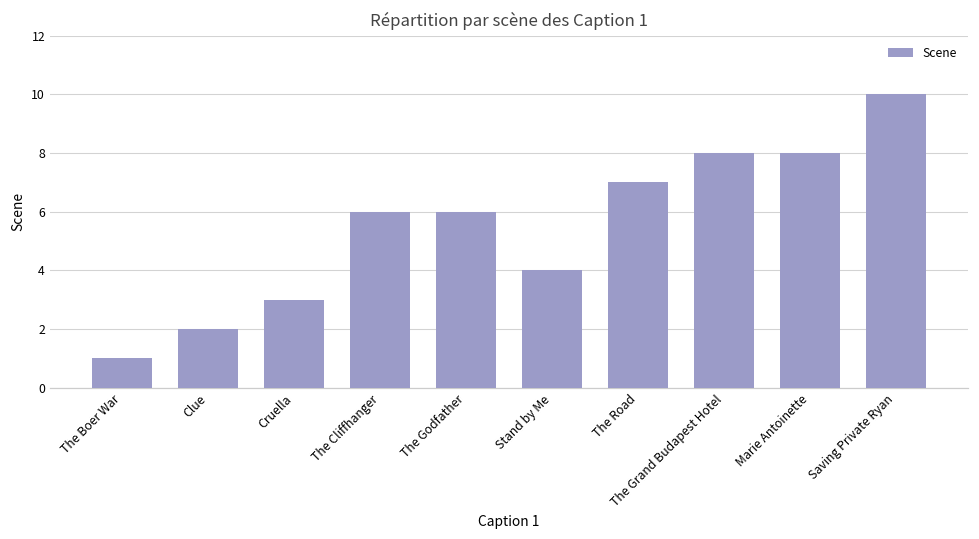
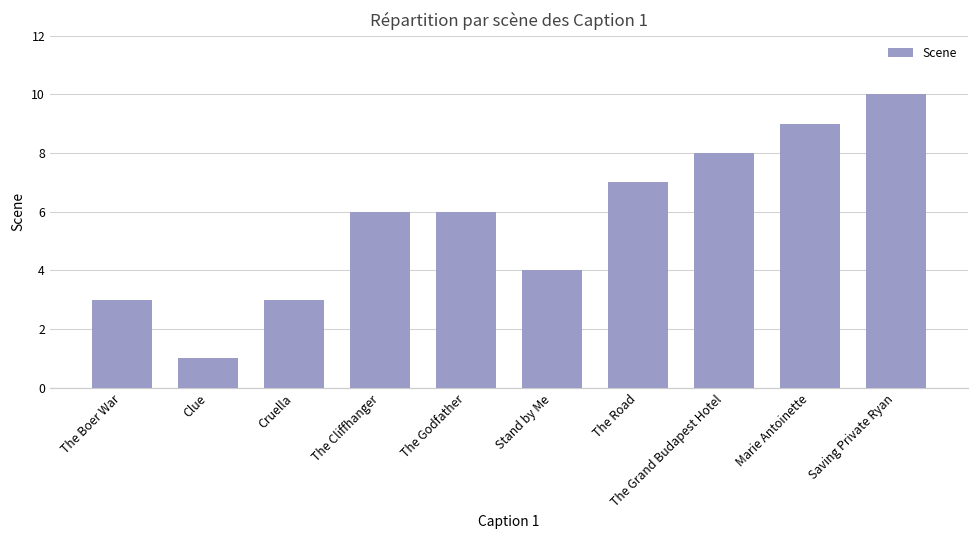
The Boer War: 1 -> 3
Clue: 2 -> 1
Marie Antoinette: 8 -> 9
